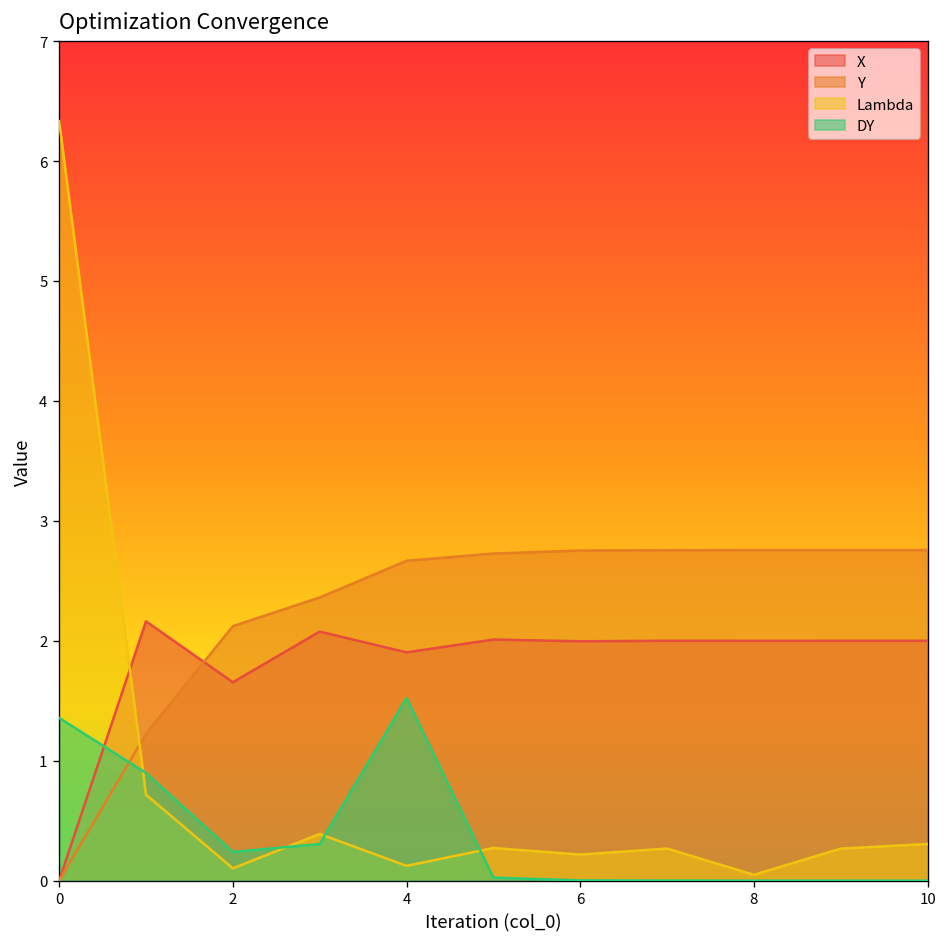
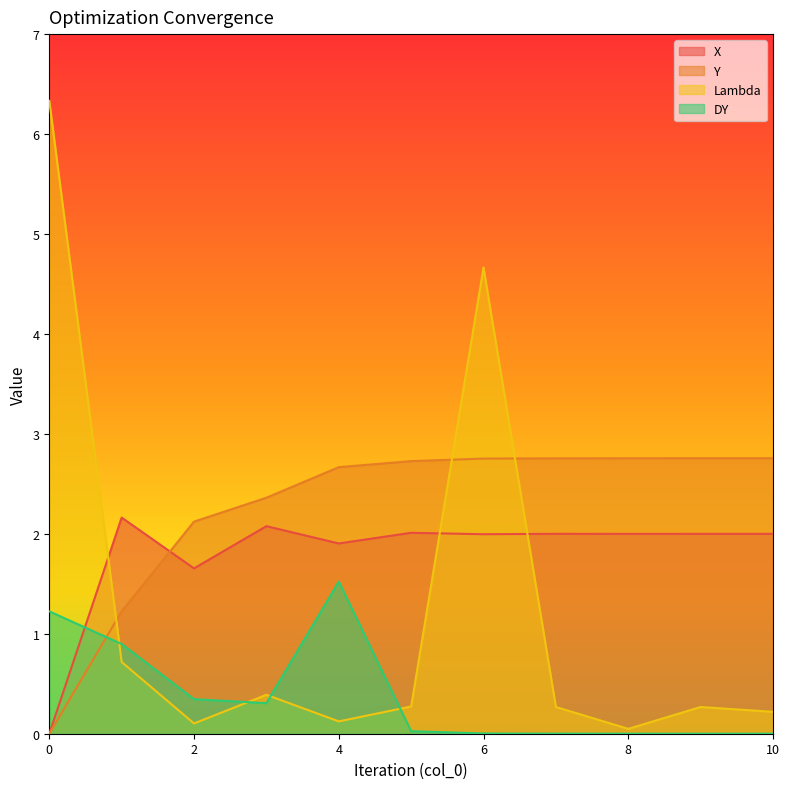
DY, 0: 1.4 -> 1.2
DY, 2: 0.2 -> 0.3
Lambda, 6: 0.2 -> 4.7
Lambda, 10: 0.3 -> 0.2
